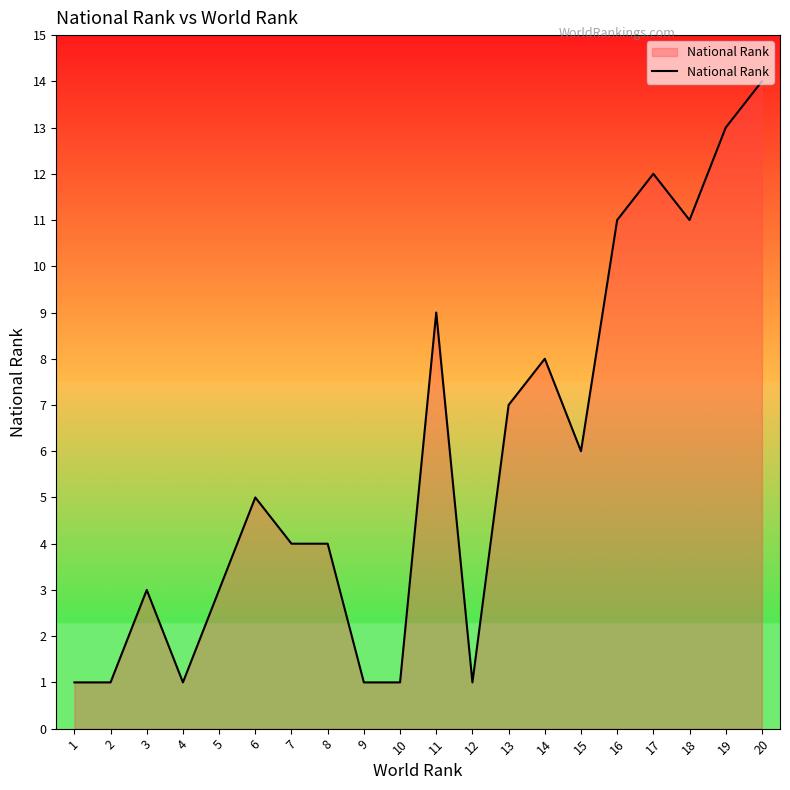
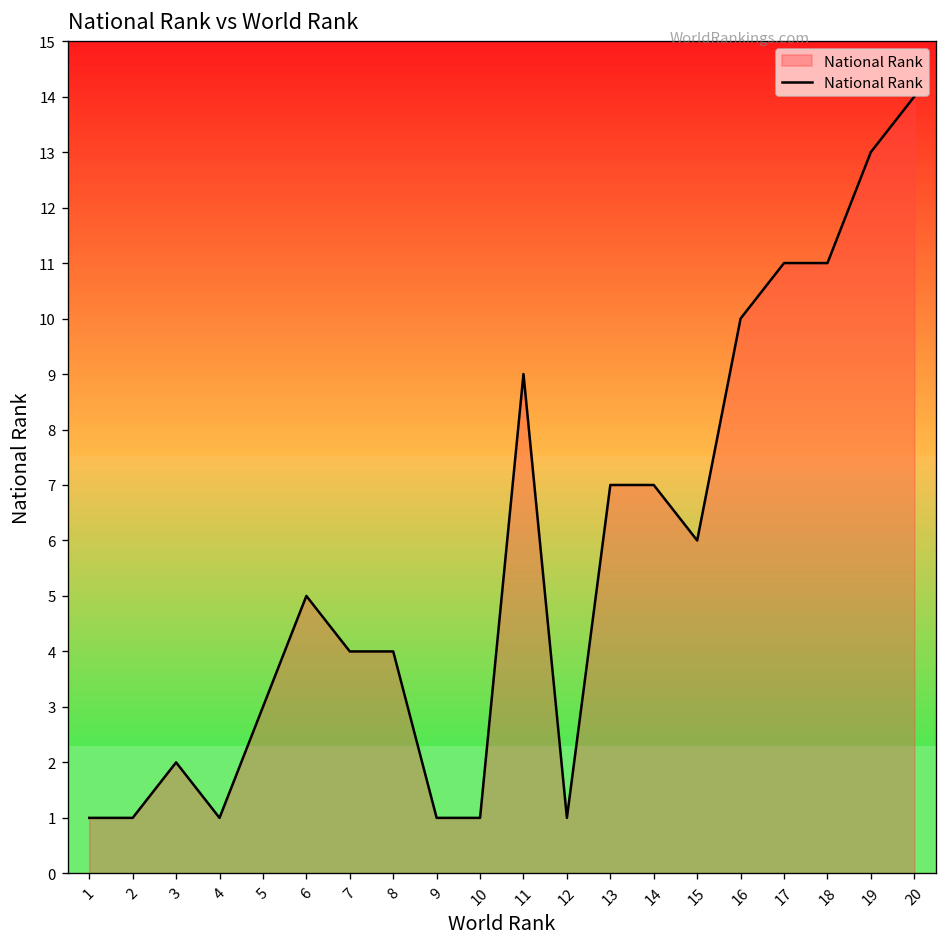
3: 3 -> 2
14: 8 -> 7
16: 11 -> 10
17: 12 -> 11
